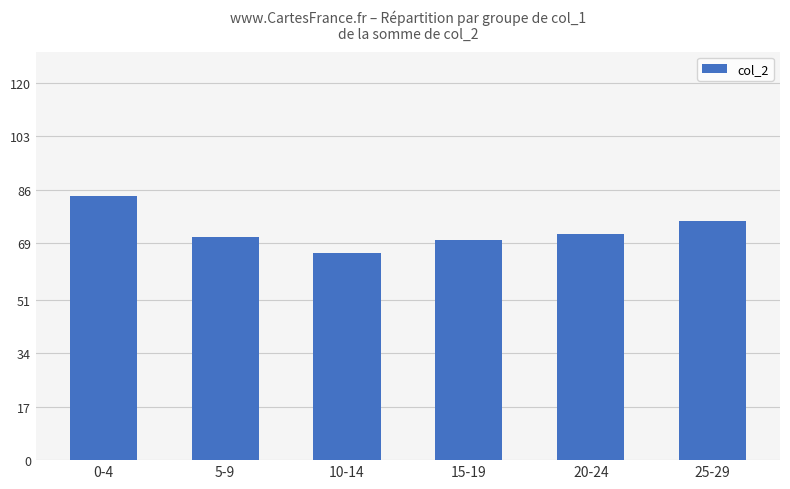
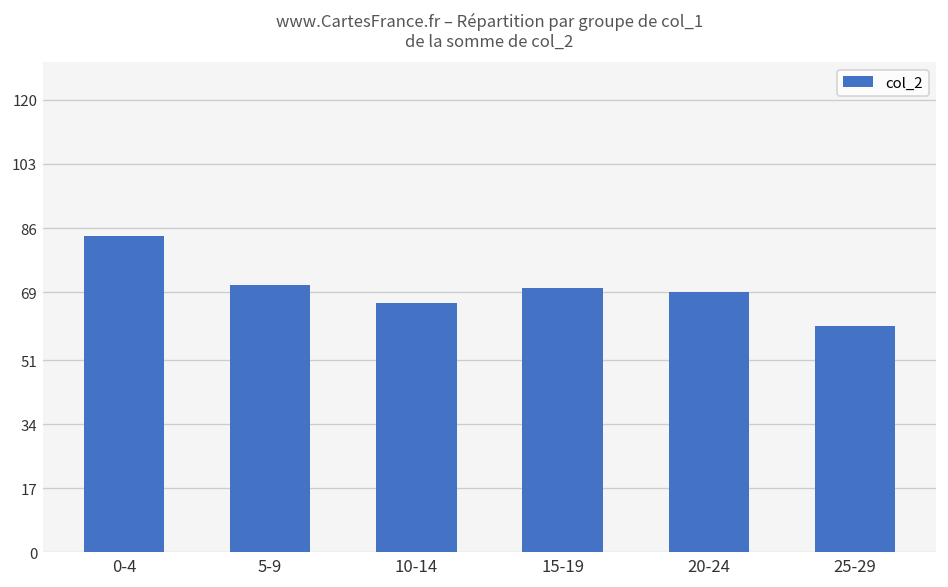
20-24: 72 -> 69
25-29: 76 -> 60
